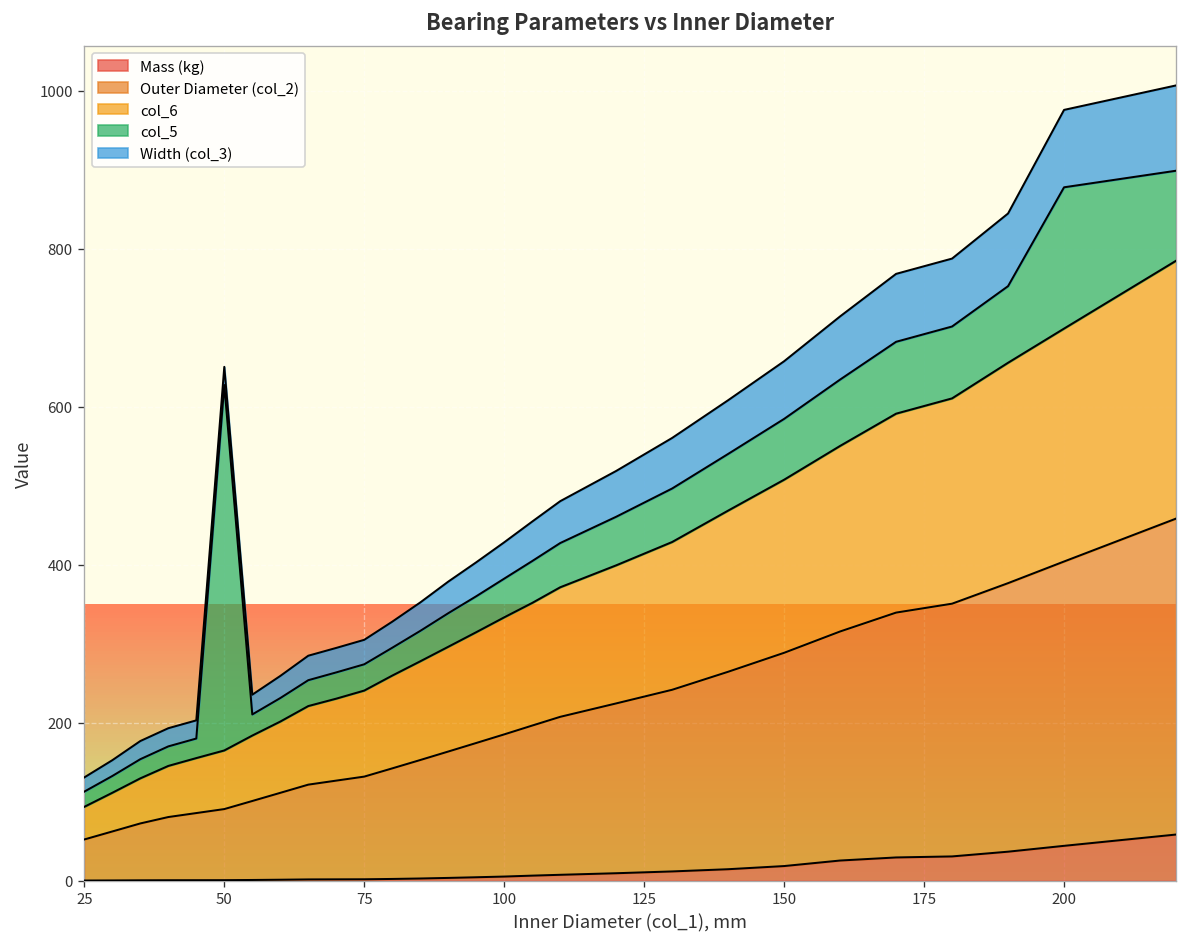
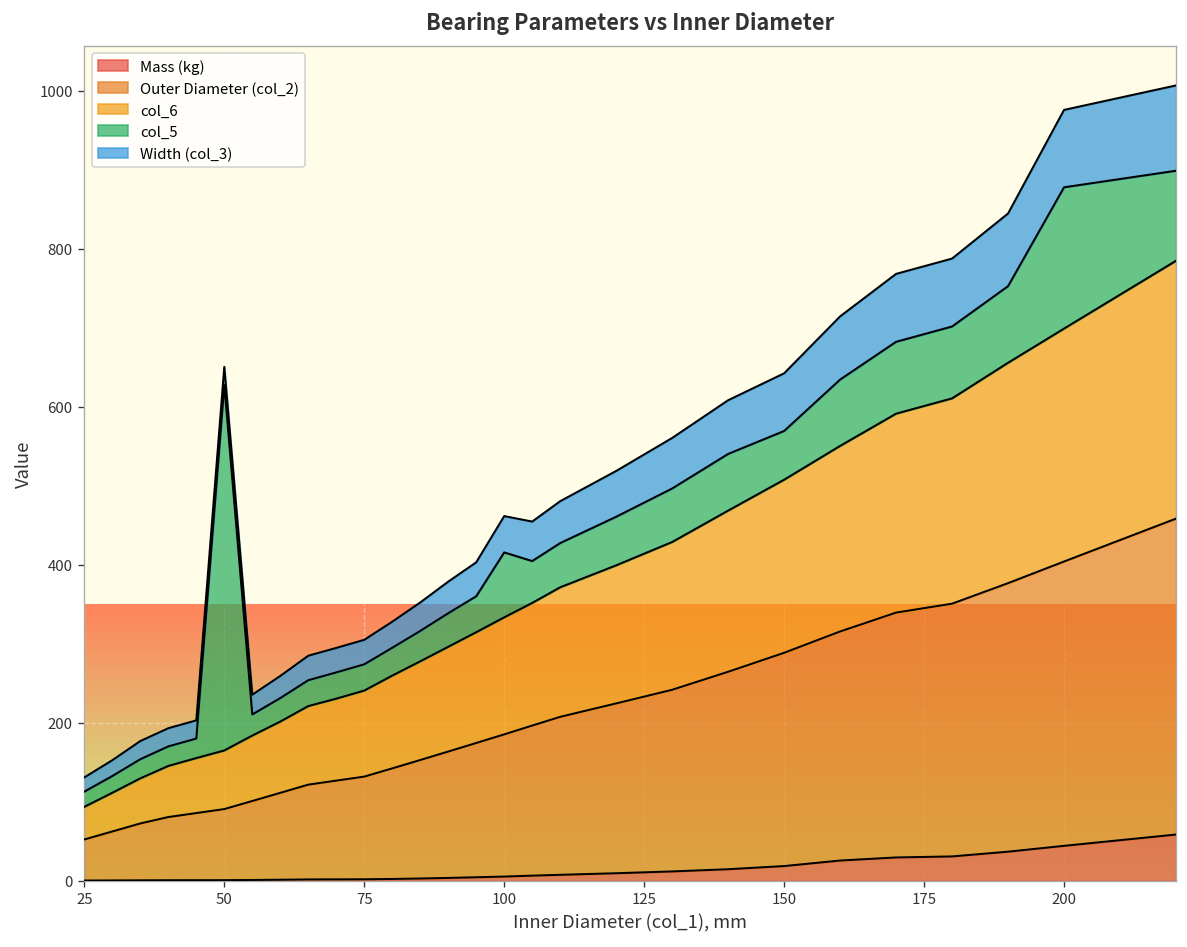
col_5, 100: 50 -> 80
col_5, 150: 80 -> 60
